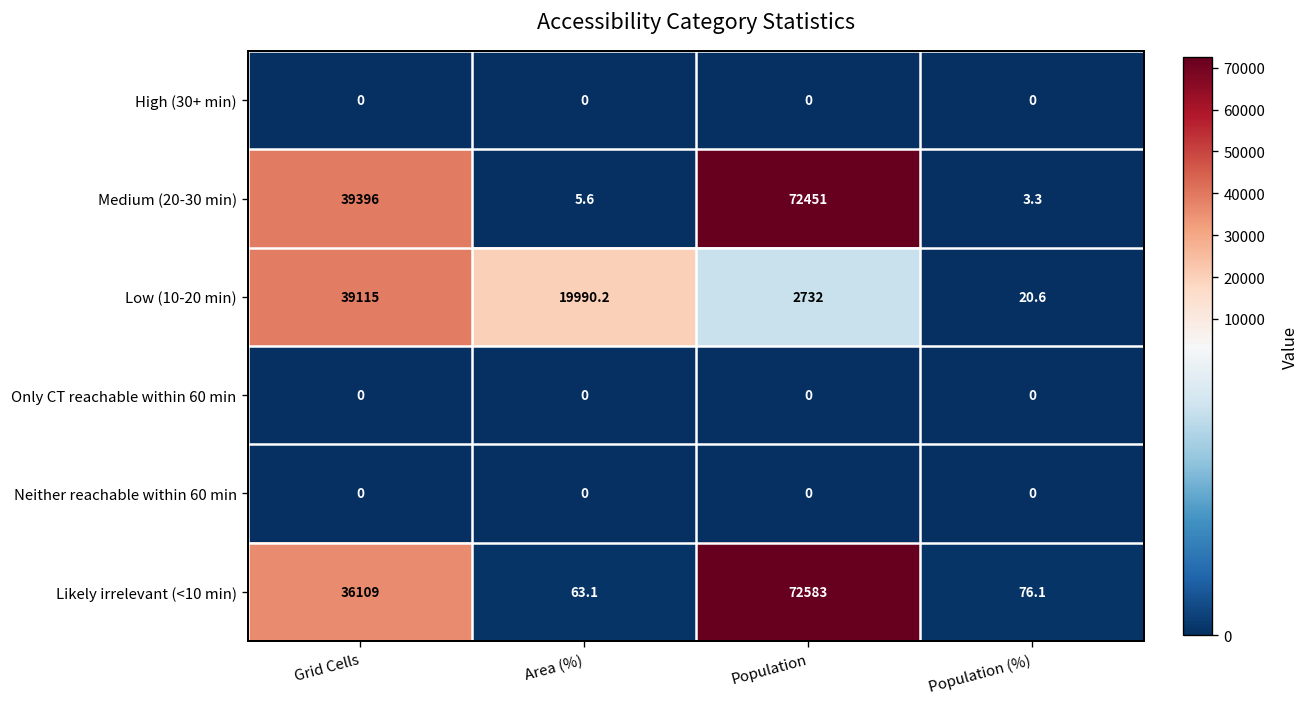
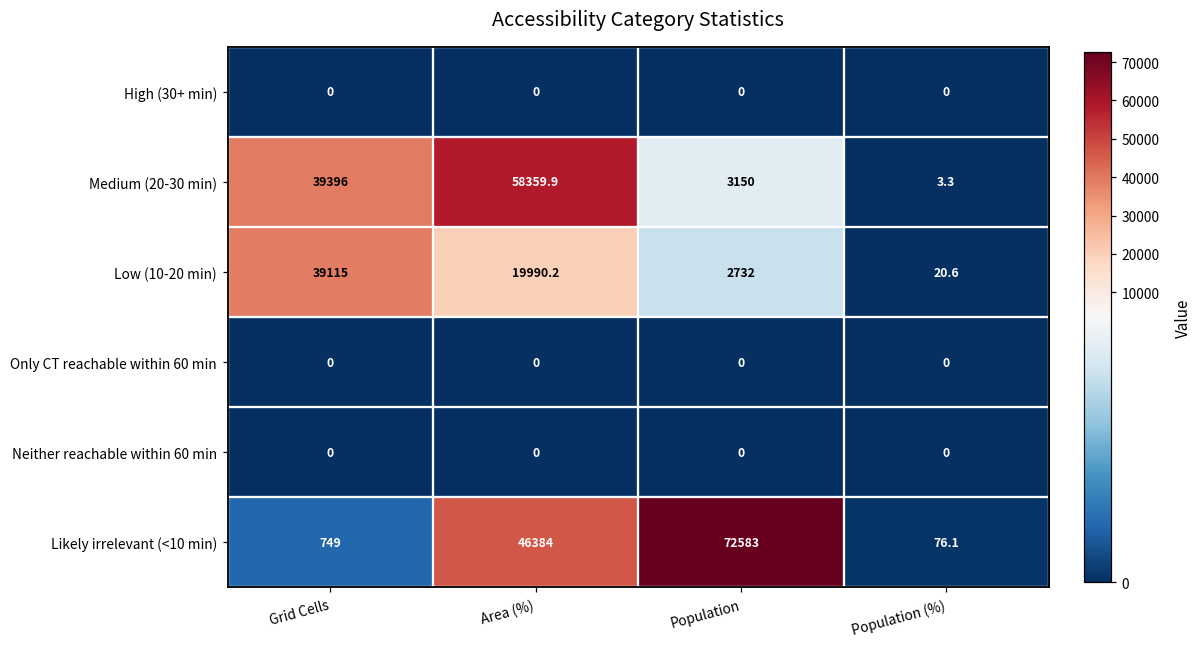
Medium (20-30 min), Area (%): 5.6 -> 58359.9
Medium (20-30 min), Population: 72451 -> 3150
Likely irrelevant (<10 min), Grid Cells: 36109 -> 749
Likely irrelevant (<10 min), Area (%): 63.1 -> 46384
